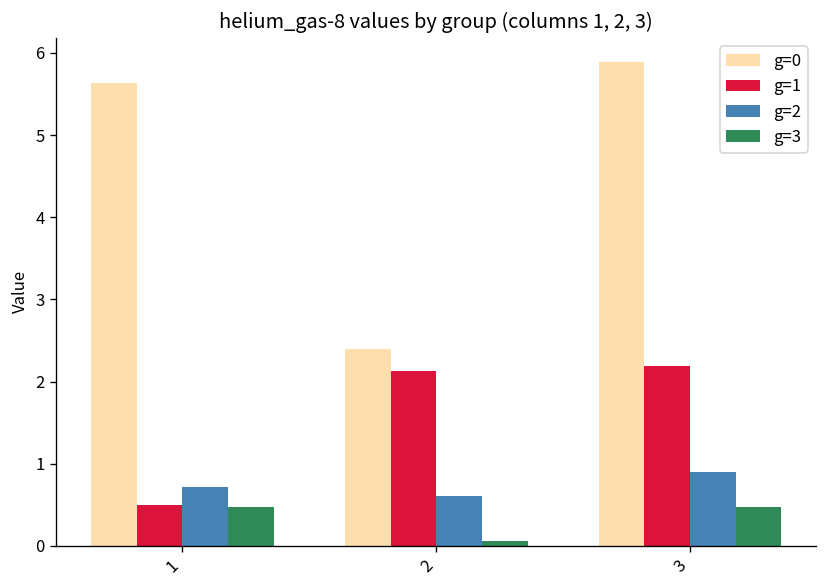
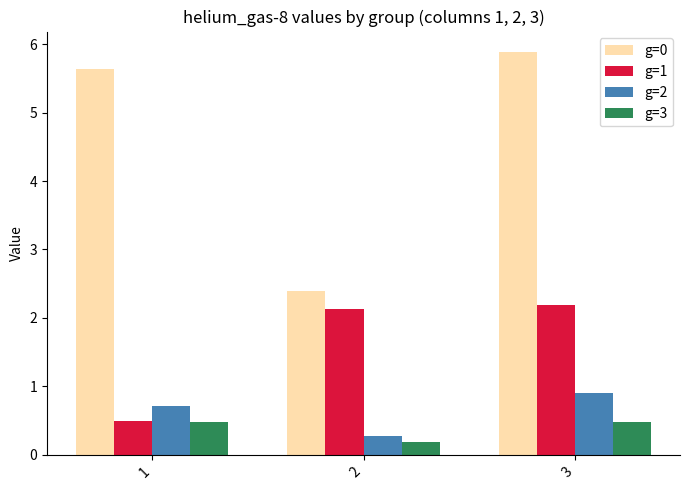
g=2, 2: 0.6 -> 0.3
g=3, 2: 0.1 -> 0.2
